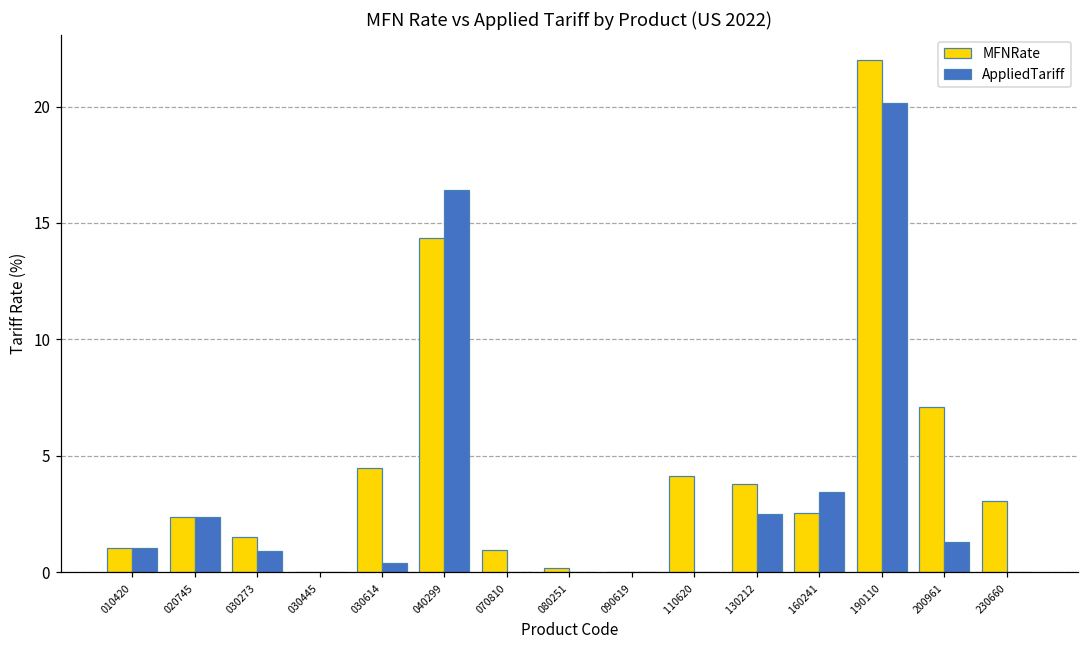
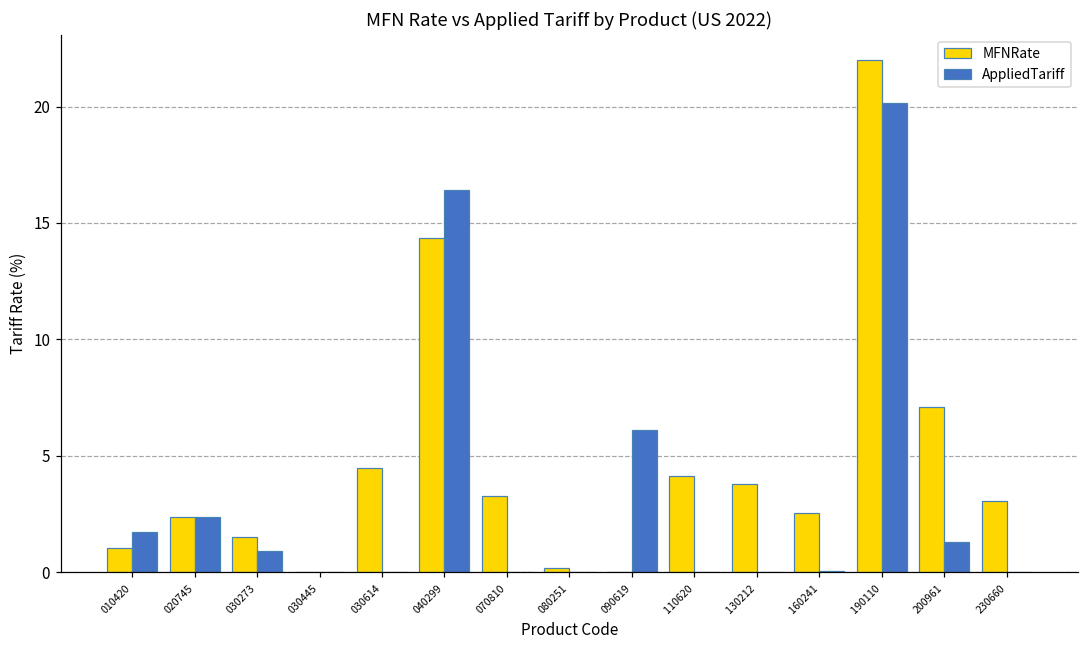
AppliedTariff, 010420: 1.0 -> 1.7
AppliedTariff, 030614: 0.4 -> 0.0
MFNRate, 070810: 1.0 -> 3.3
AppliedTariff, 090619: 0.0 -> 6.1
AppliedTariff, 130212: 2.5 -> 0.0
AppliedTariff, 160241: 3.5 -> 0.1
